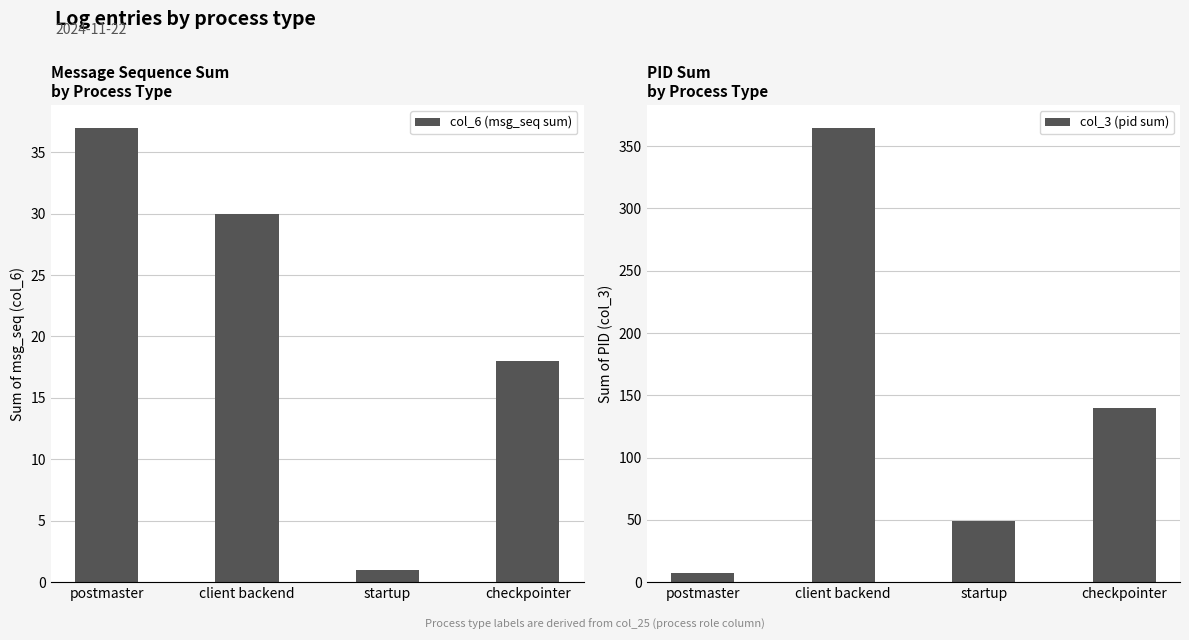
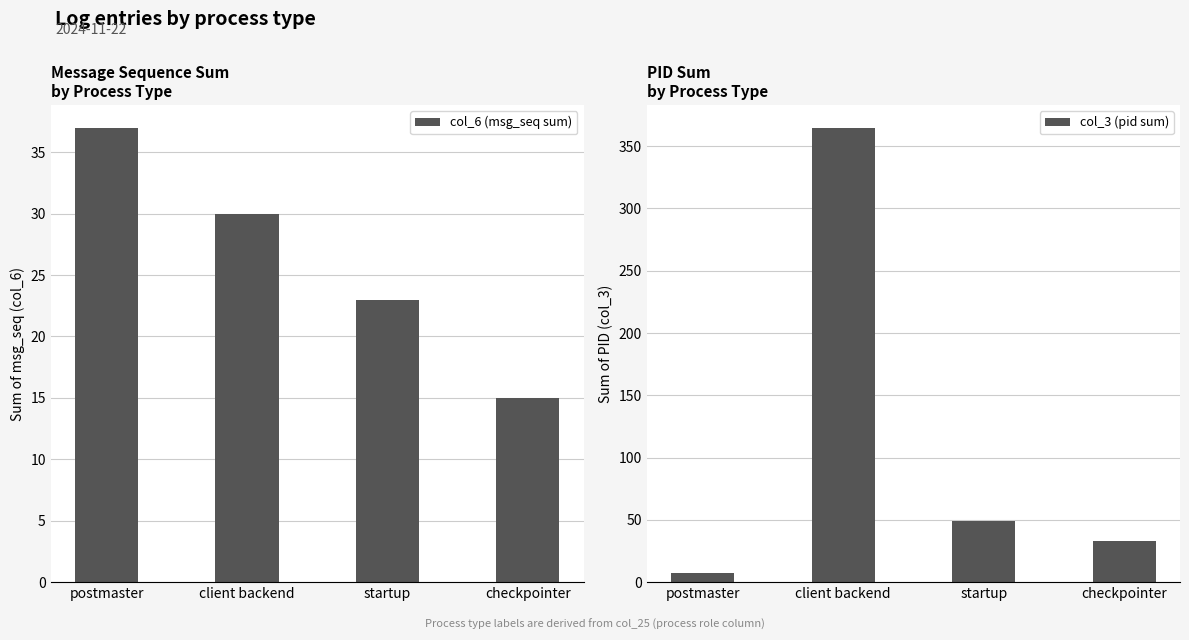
Message Sequence Sum by Process Type, startup: 1 -> 23
Message Sequence Sum by Process Type, checkpointer: 18 -> 15
PID Sum by Process Type, checkpointer: 140 -> 33
